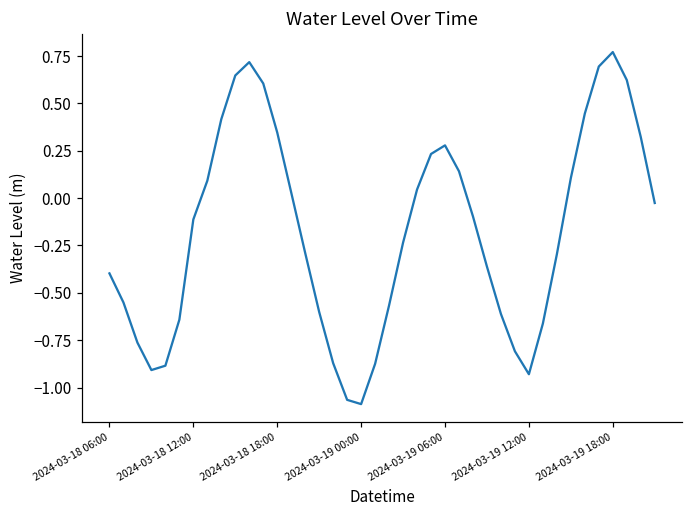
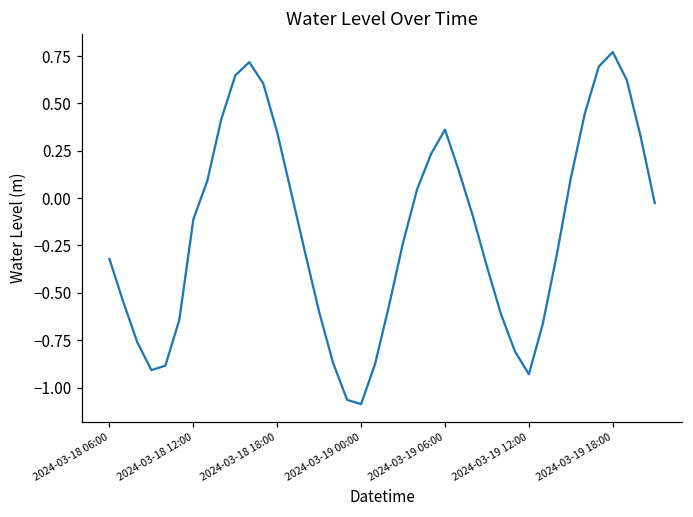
2024-03-18 06:00: -0.40 -> -0.32
2024-03-19 06:00: 0.28 -> 0.36
